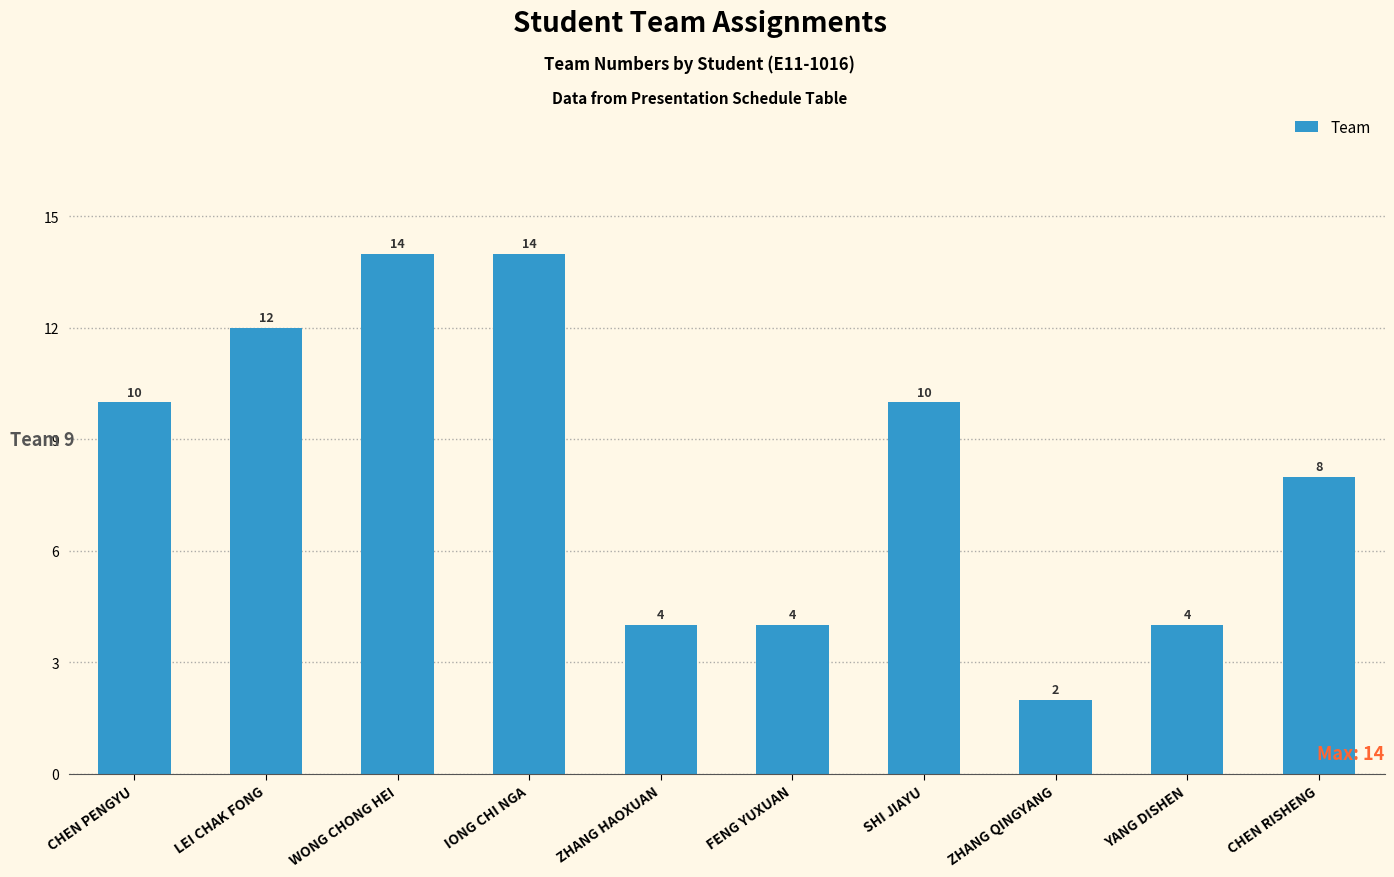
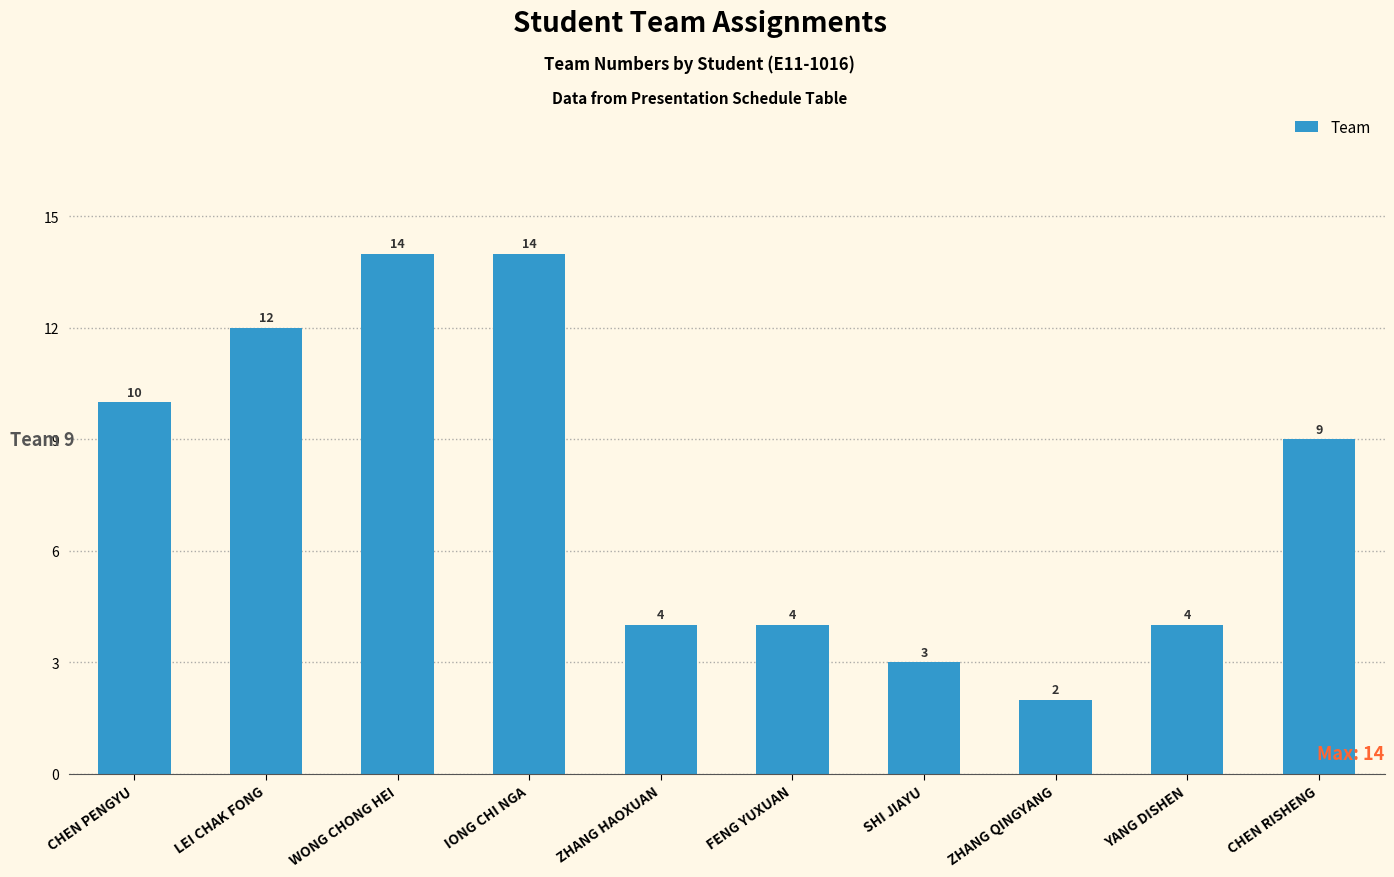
SHI JIAYU: 10 -> 3
CHEN RISHENG: 8 -> 9
